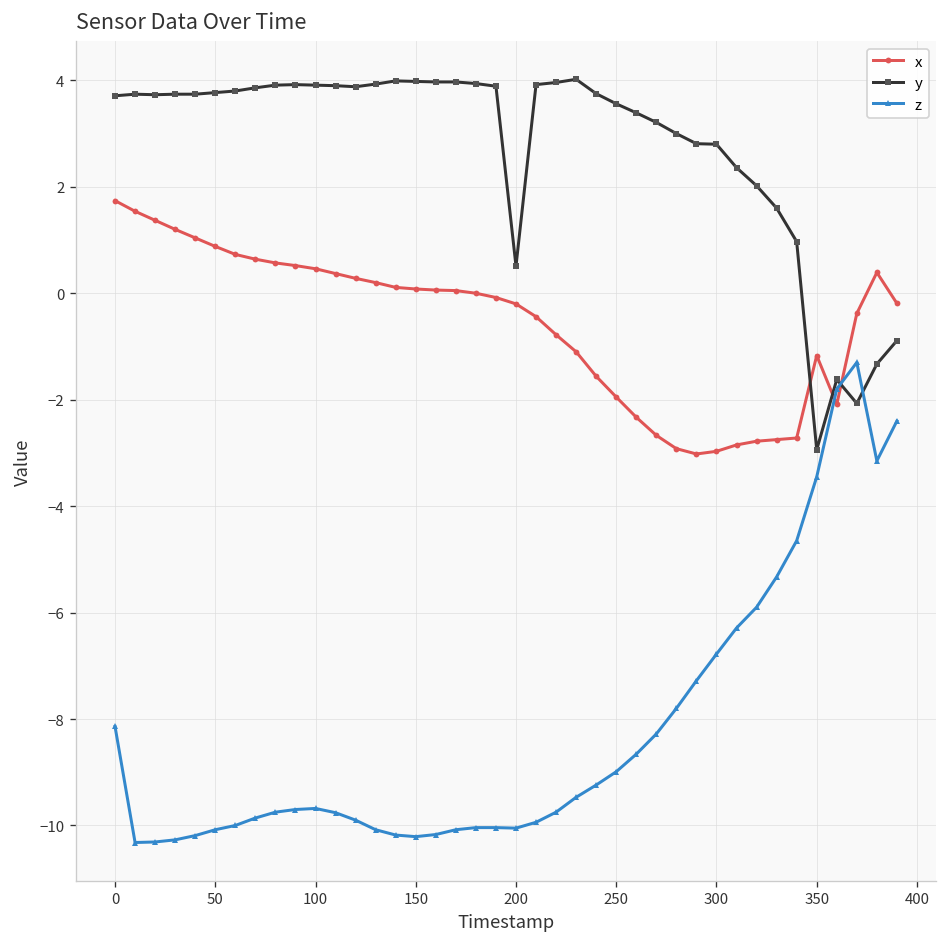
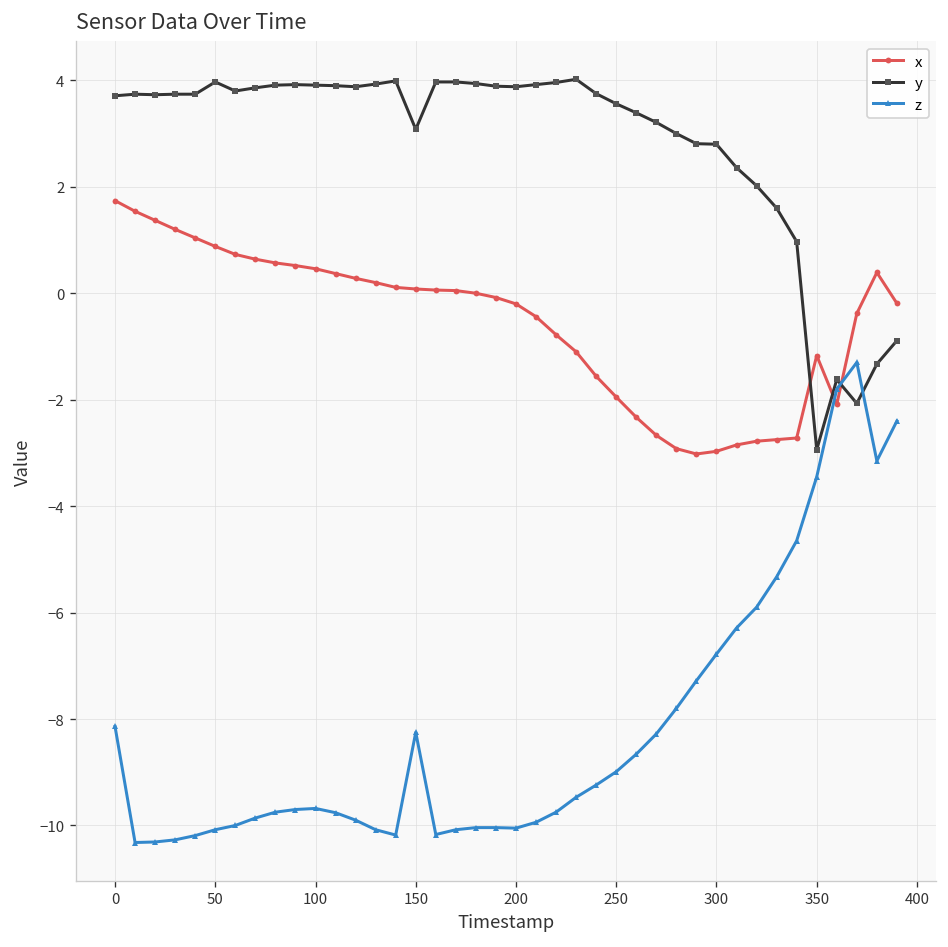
y, 50: 3.8 -> 4.0
y, 150: 4.0 -> 3.1
z, 150: -10.2 -> -8.3
y, 200: 0.5 -> 3.9
